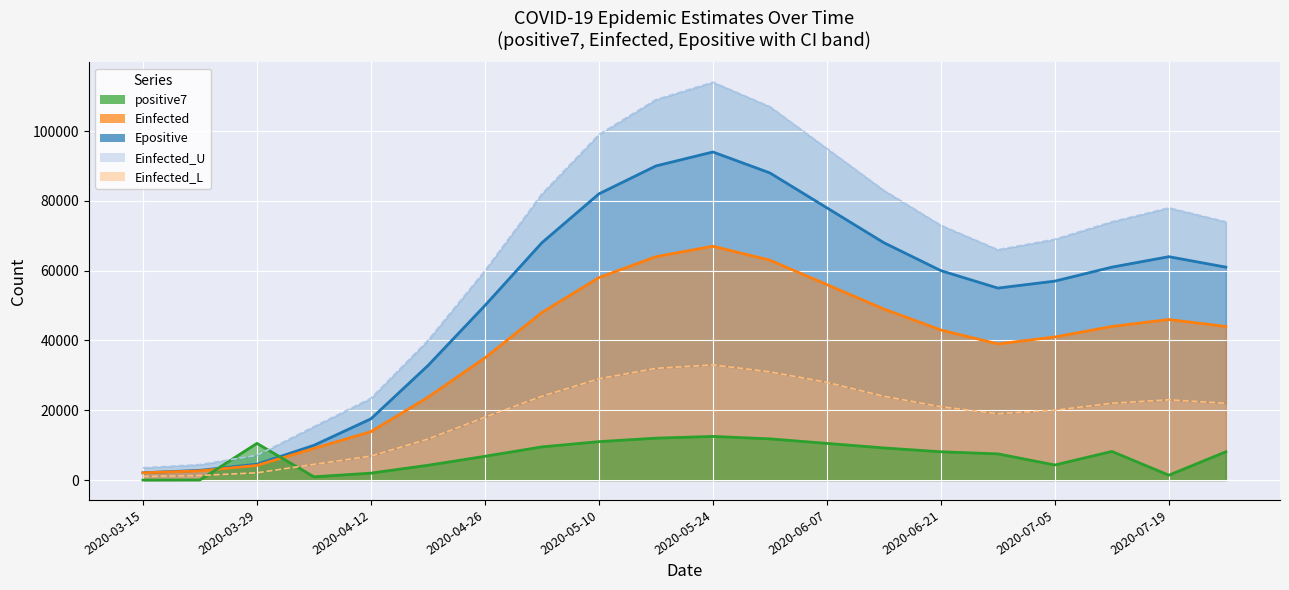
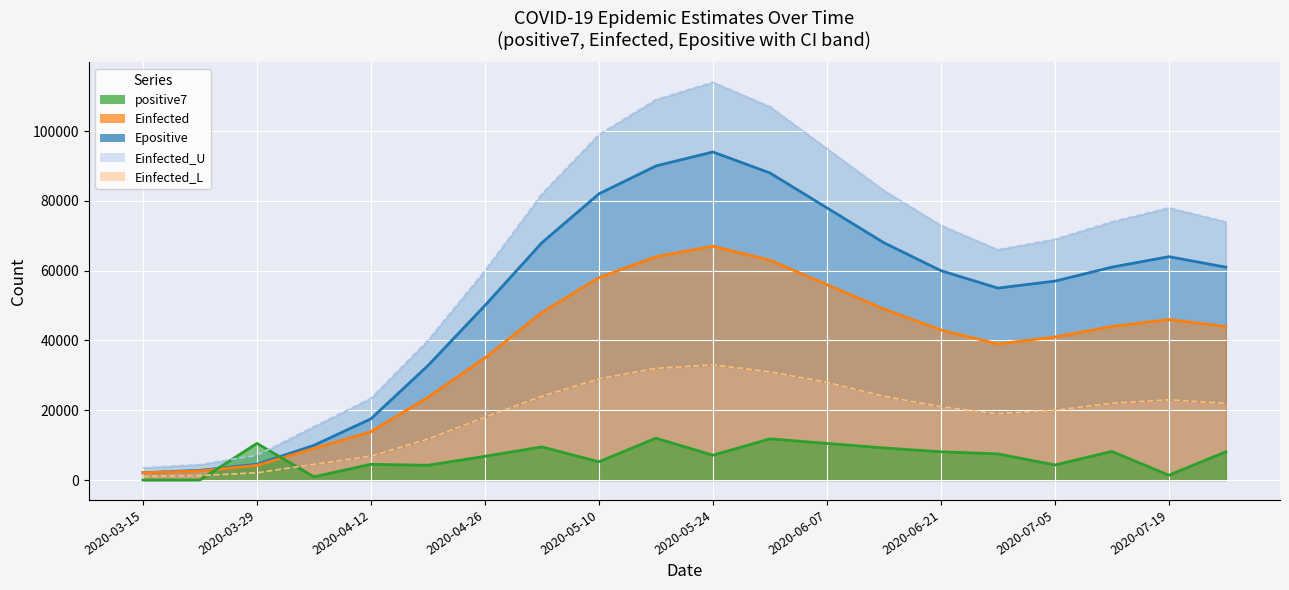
positive7, 2020-04-12: 2000 -> 5000
positive7, 2020-05-10: 11000 -> 5000
positive7, 2020-05-24: 13000 -> 7000
